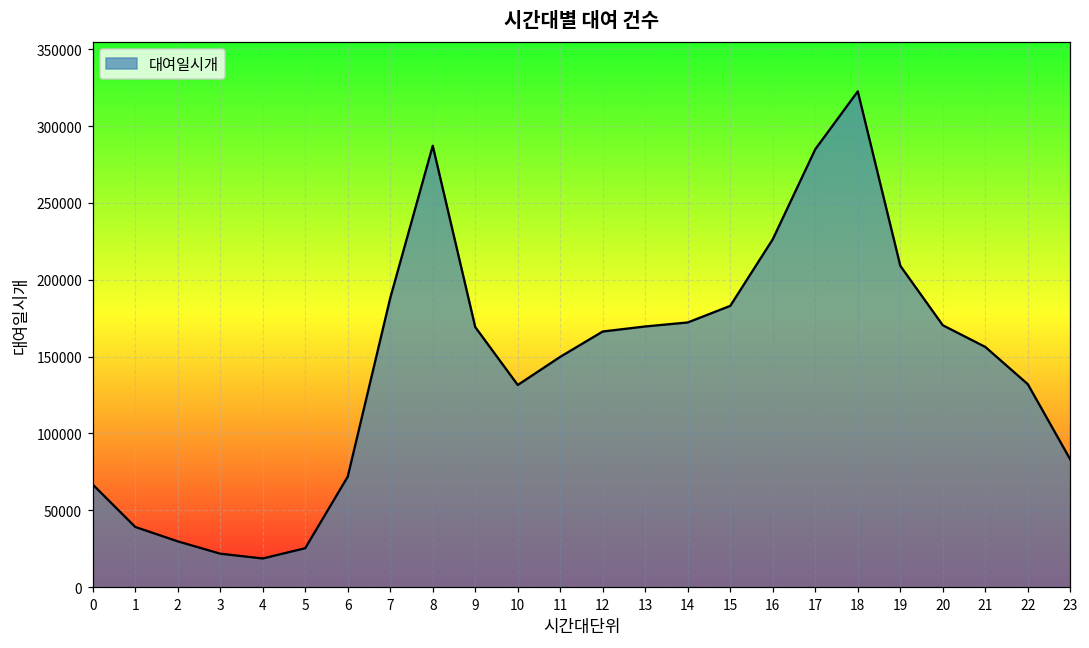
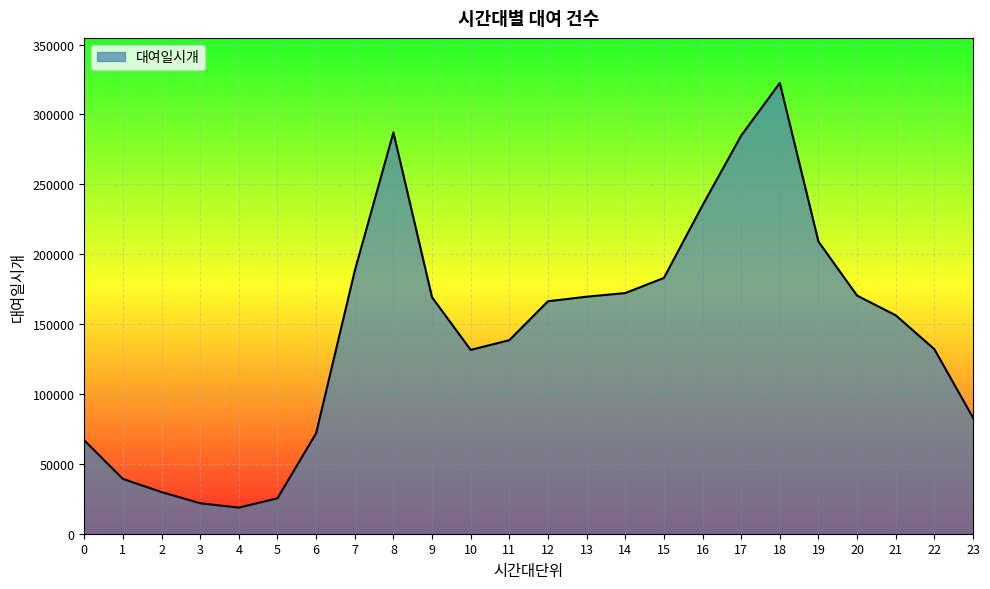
11: 150000 -> 138000
16: 226000 -> 235000
